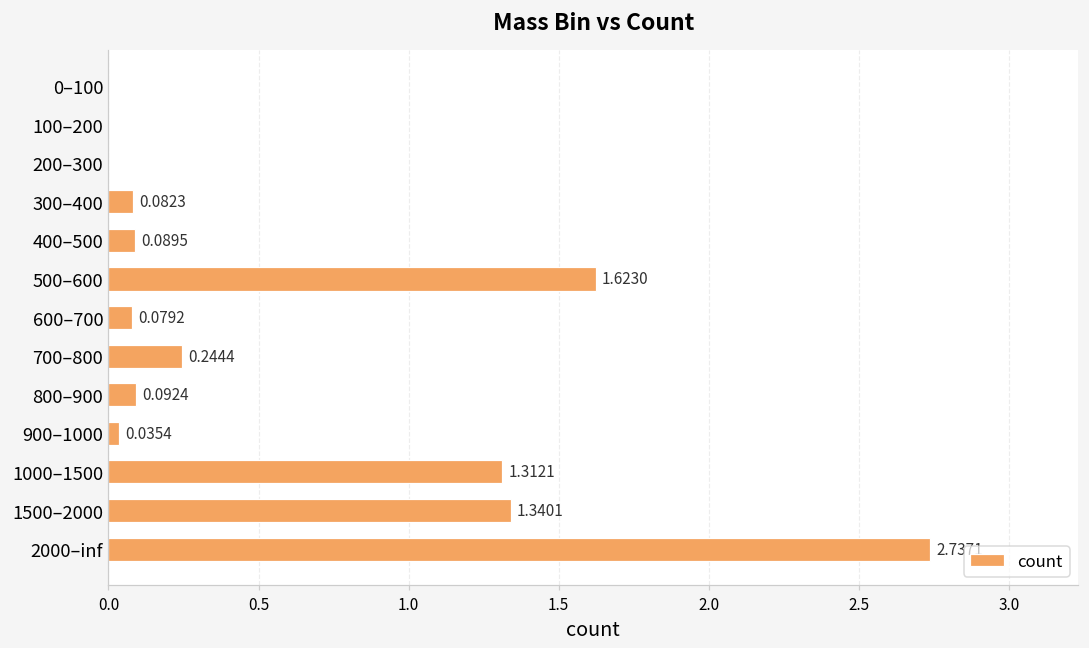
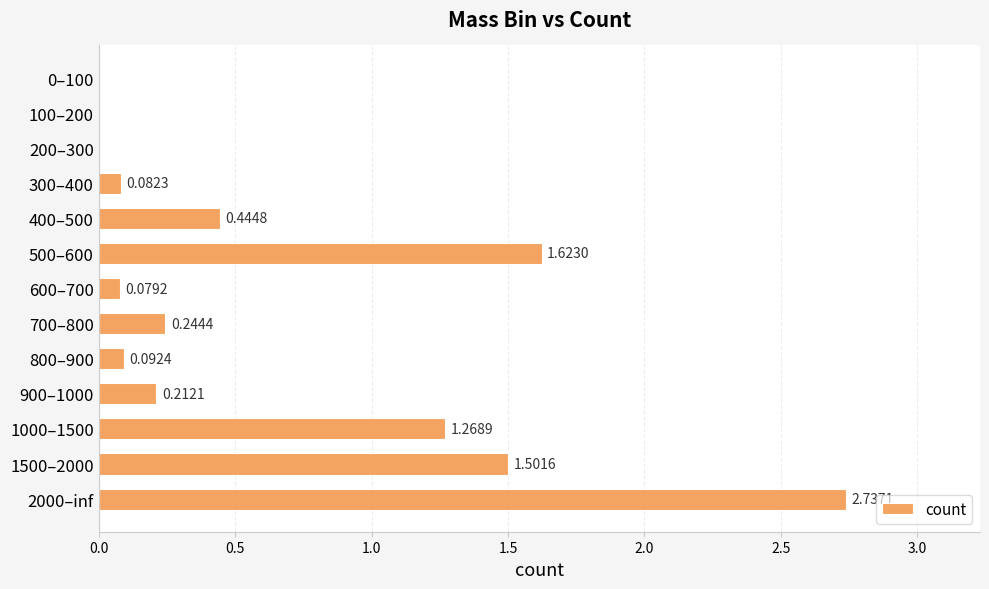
400–500: 0.0895 -> 0.4448
900–1000: 0.0354 -> 0.2121
1000–1500: 1.3121 -> 1.2689
1500–2000: 1.3401 -> 1.5016
